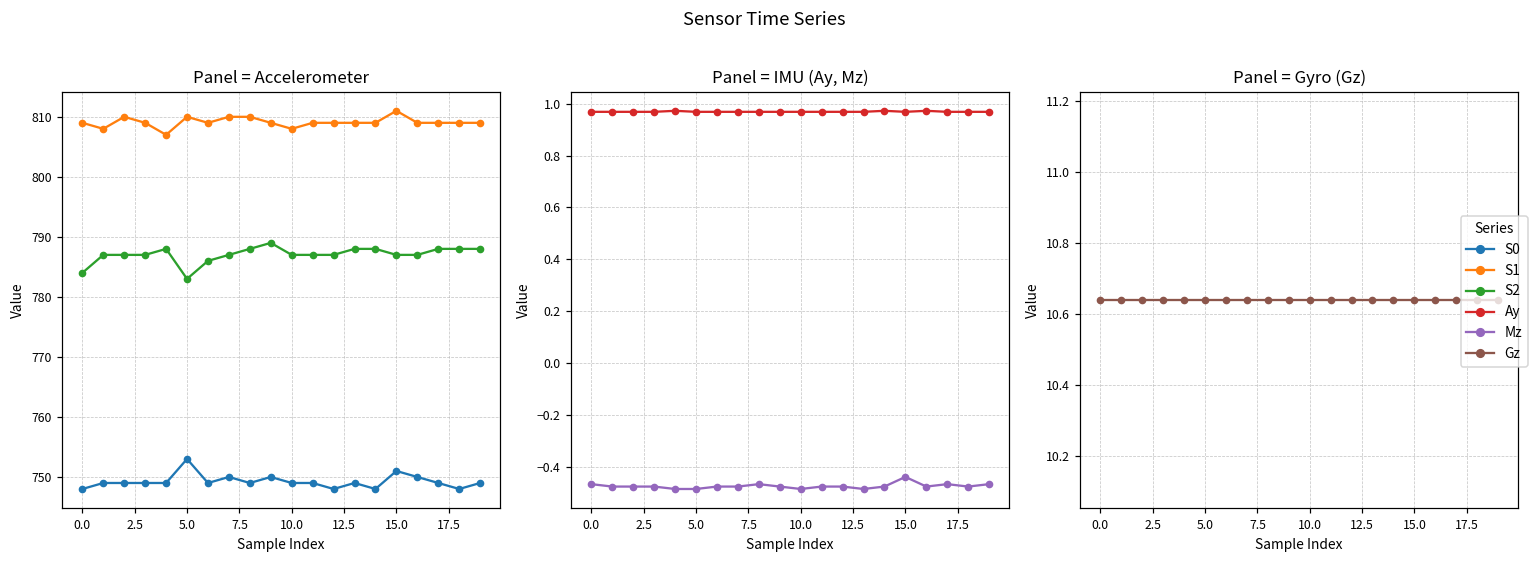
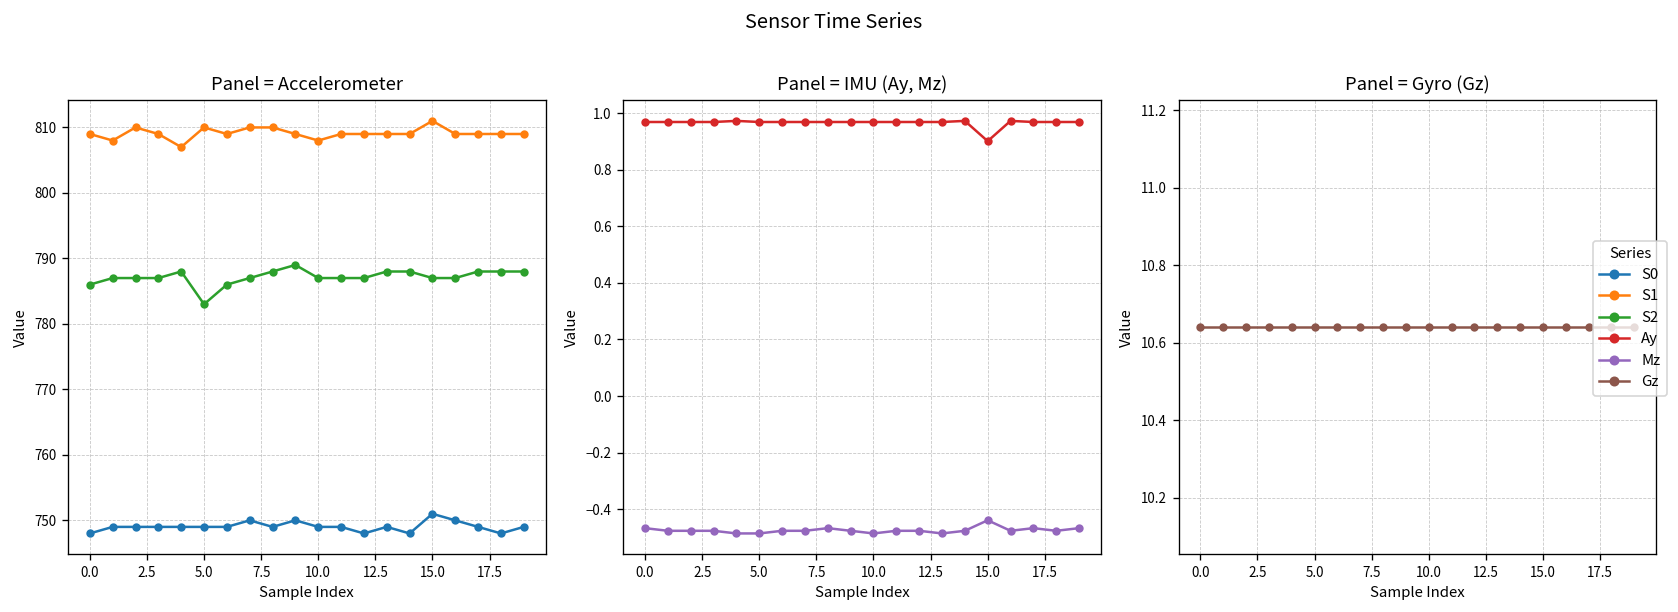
Panel = Accelerometer, S2, 0.0: 784 -> 786
Panel = Accelerometer, S0, 5.0: 753 -> 749
Panel = IMU (Ay, Mz), Ay, 15.0: 0.97 -> 0.90
